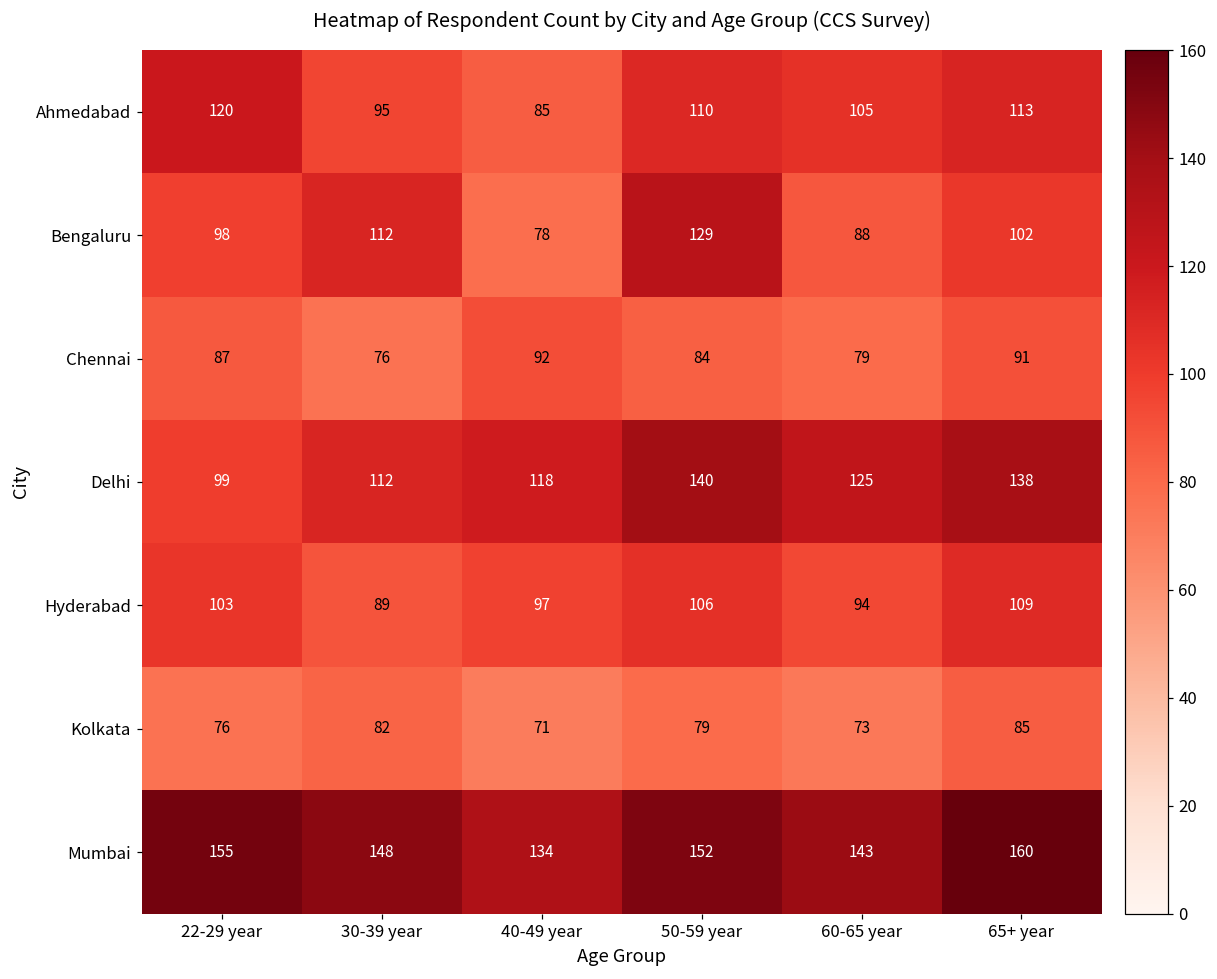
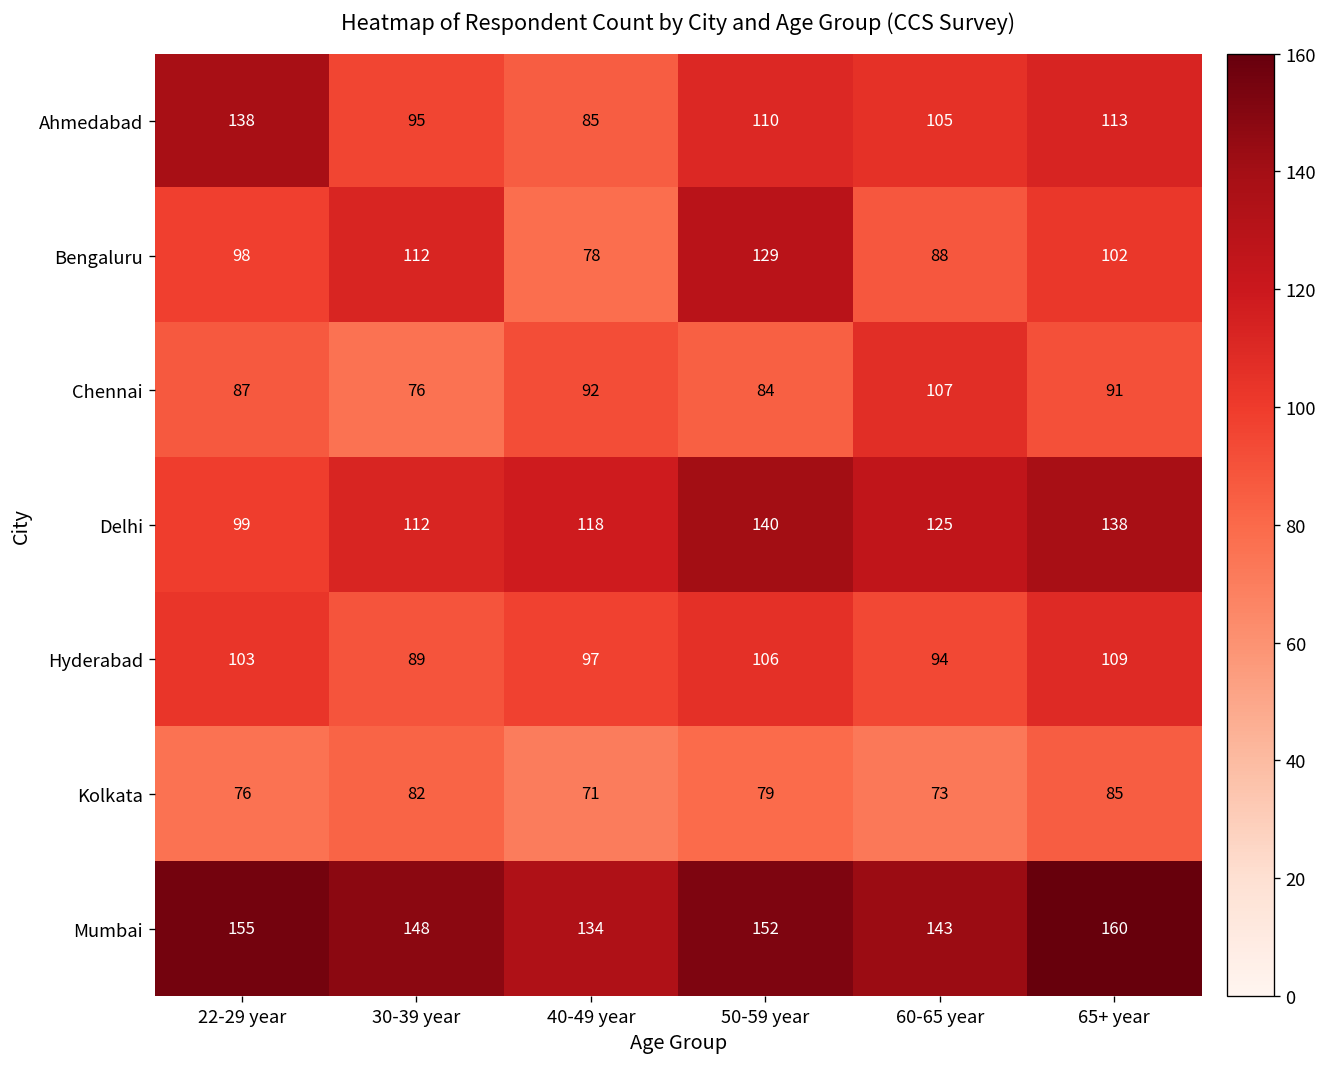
Ahmedabad, 22-29 year: 120 -> 138
Chennai, 60-65 year: 79 -> 107
